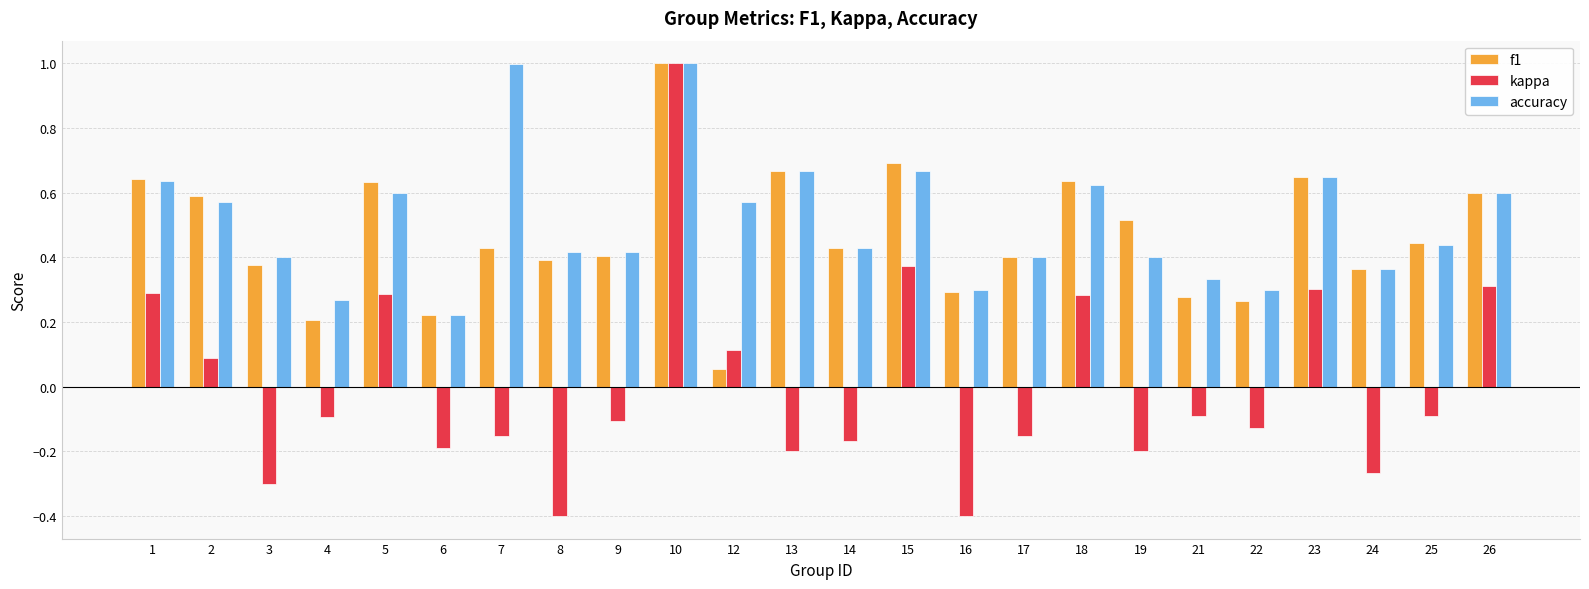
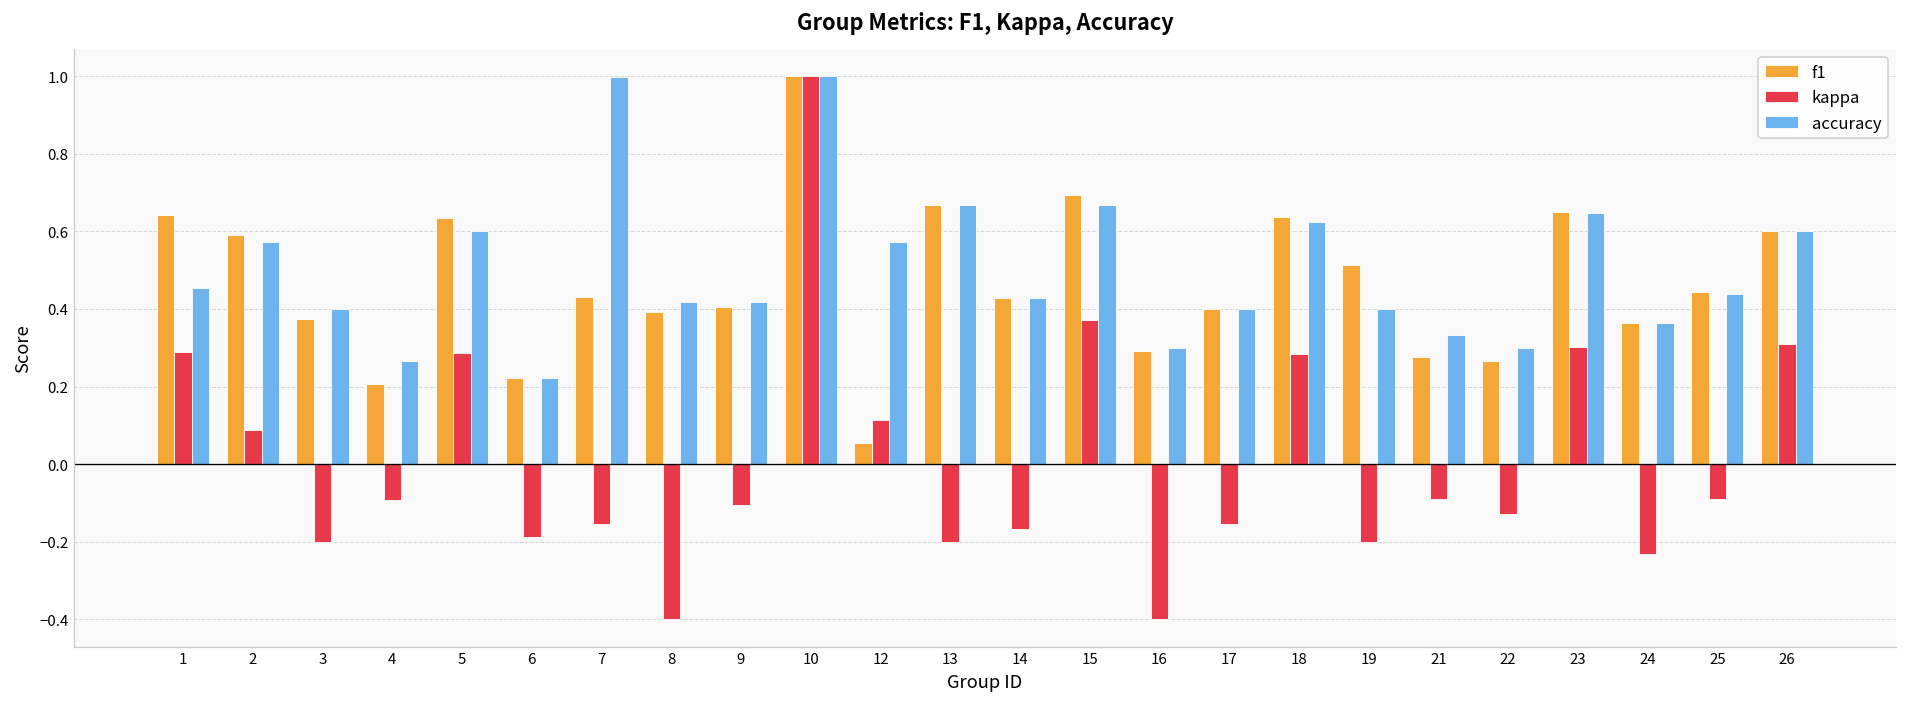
accuracy, 1: 0.64 -> 0.45
kappa, 3: -0.3 -> -0.2
kappa, 24: -0.27 -> -0.23
